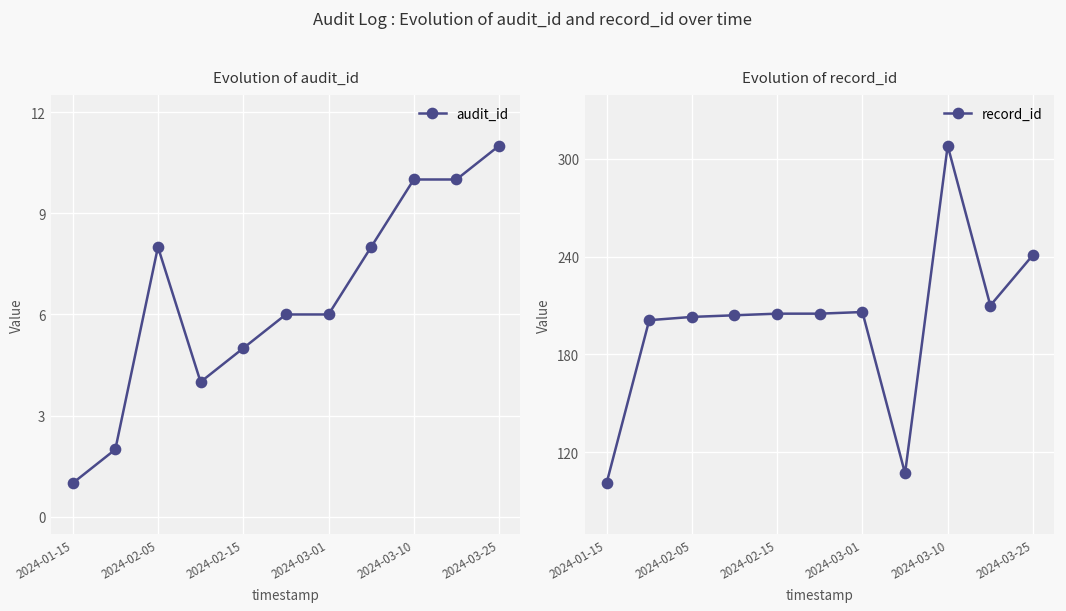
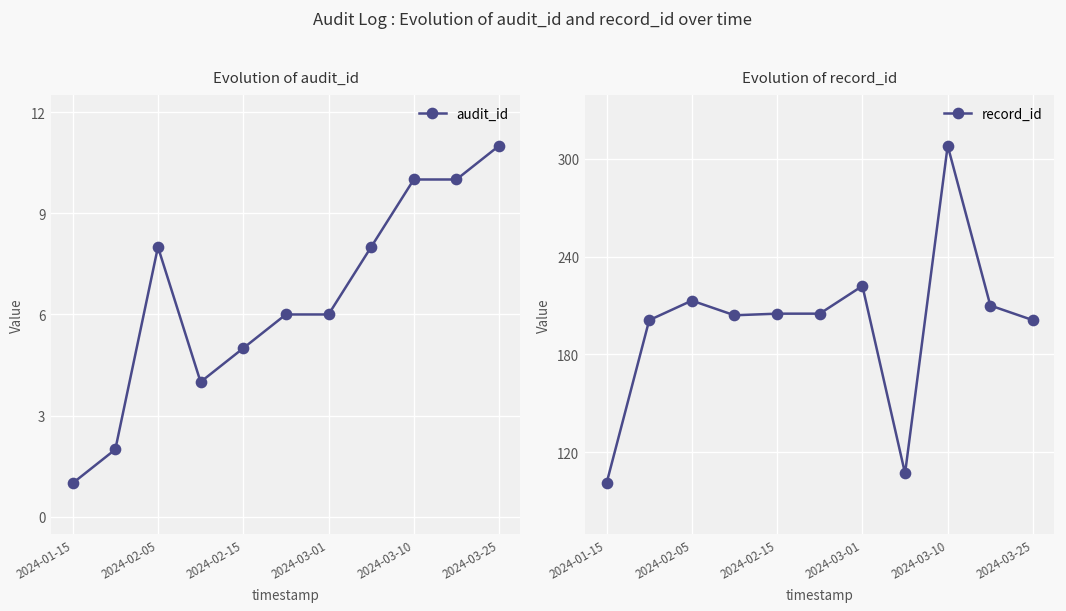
Evolution of record_id, 2024-02-05: 203 -> 213
Evolution of record_id, 2024-03-01: 206 -> 222
Evolution of record_id, 2024-03-25: 241 -> 201
